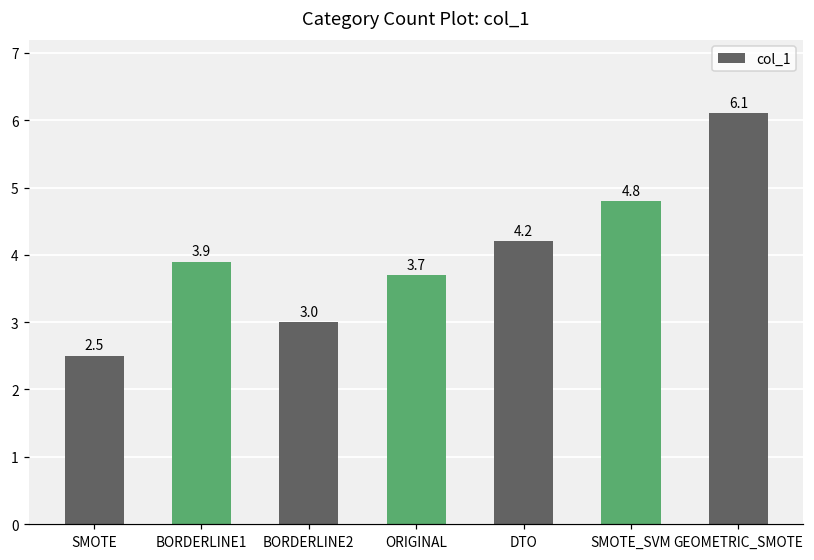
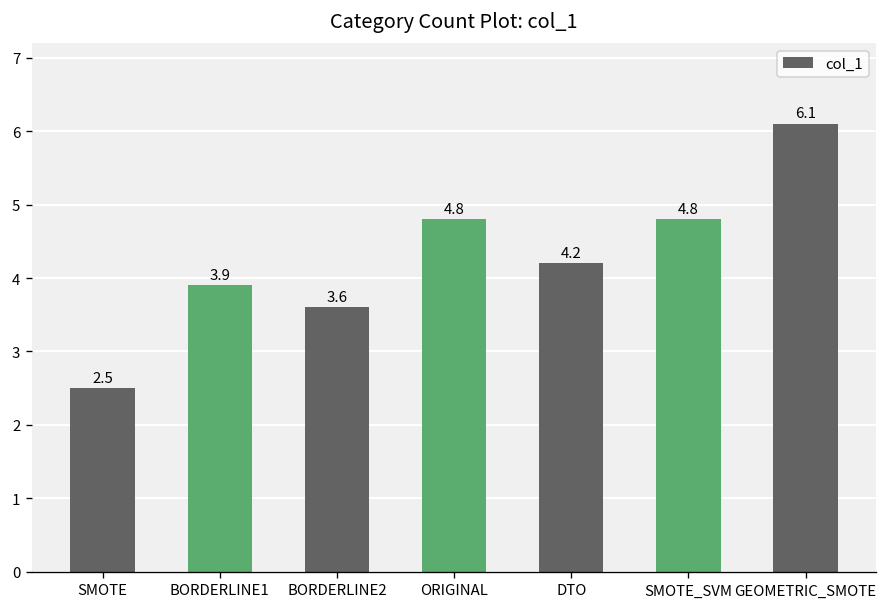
BORDERLINE2: 3.0 -> 3.6
ORIGINAL: 3.7 -> 4.8
